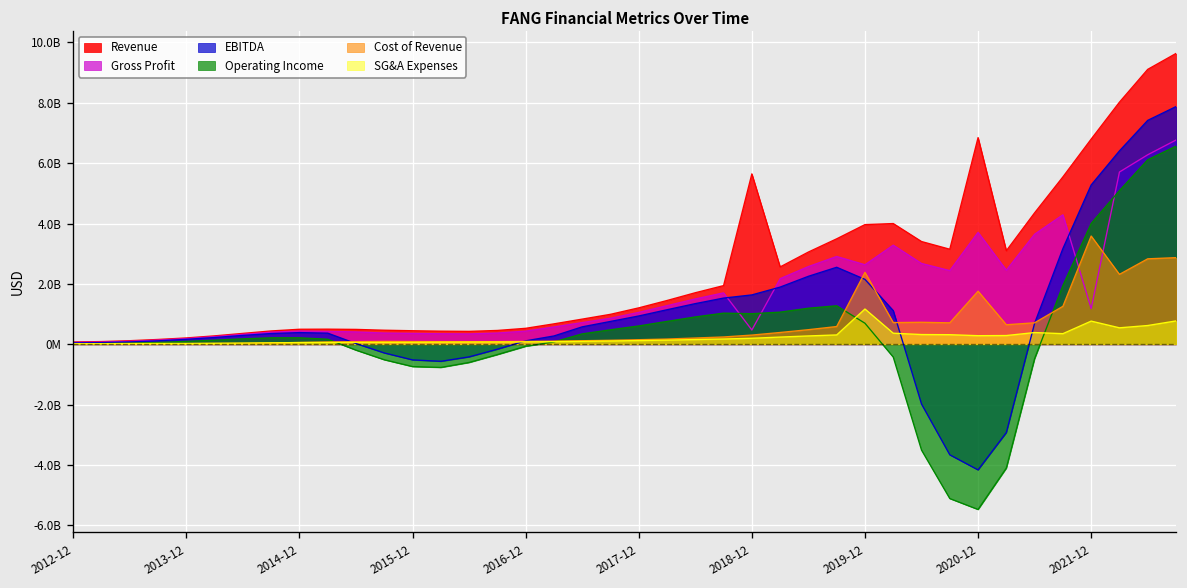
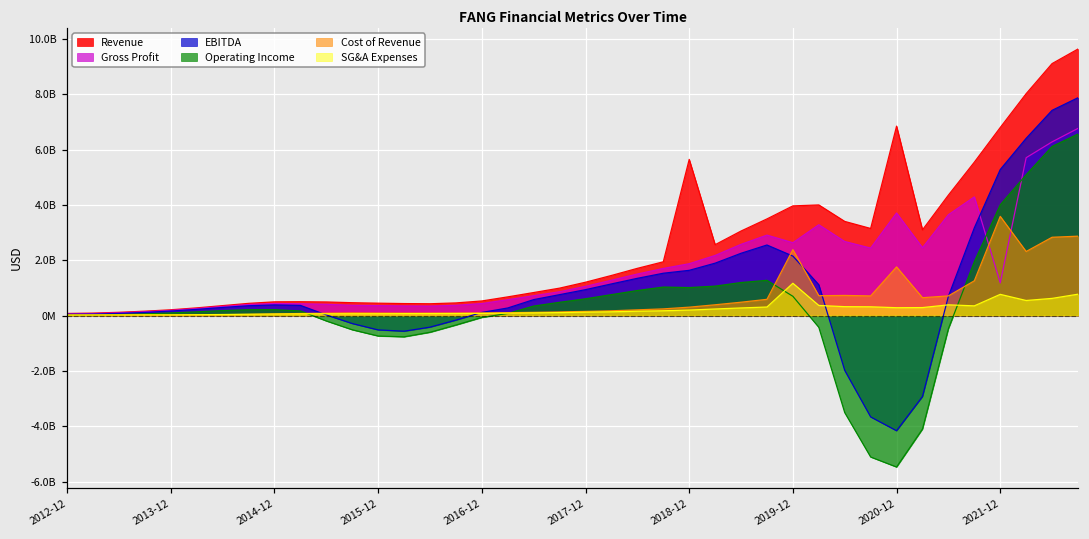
Gross Profit, 2018-12: 500000000 -> 1900000000
